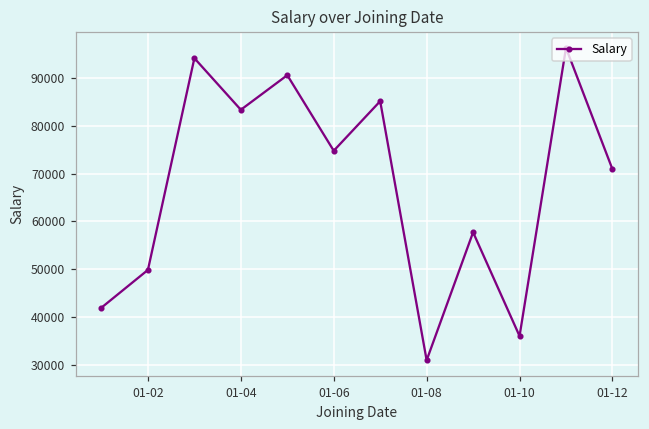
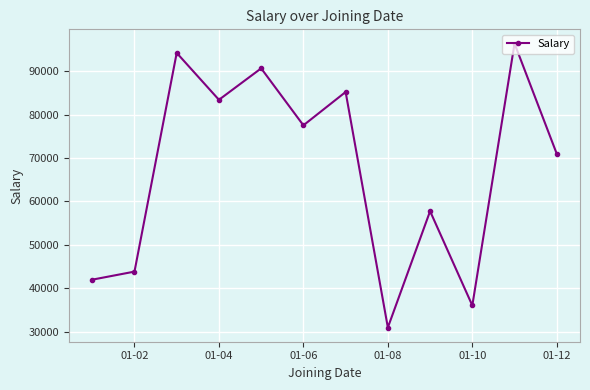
01-02: 50000 -> 44000
01-06: 75000 -> 78000
